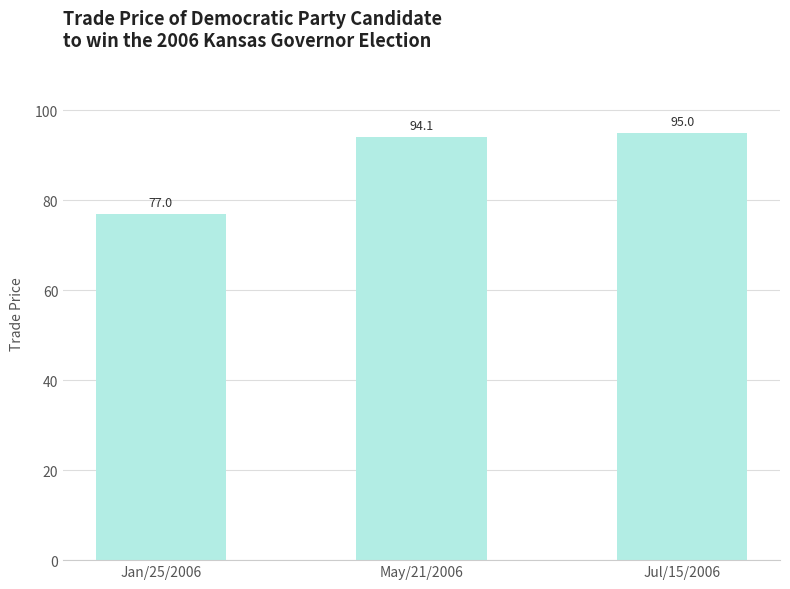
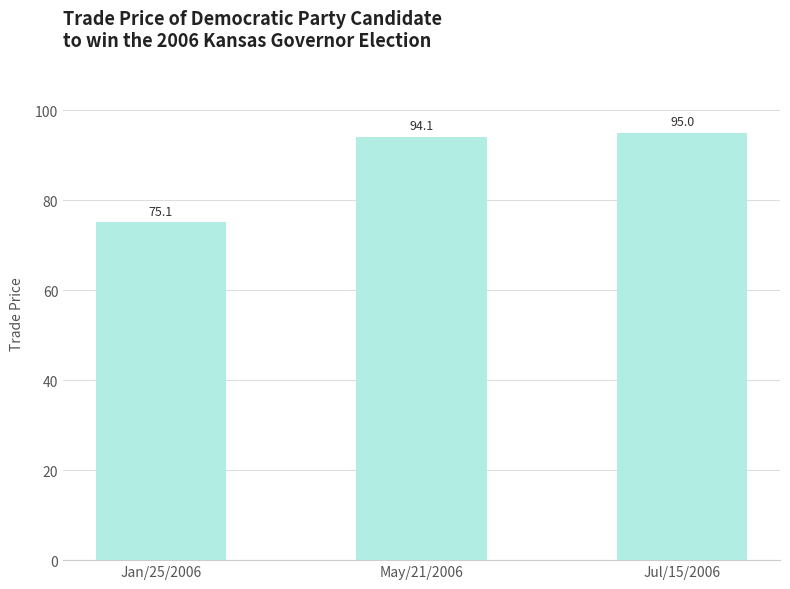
Jan/25/2006: 77.0 -> 75.1
